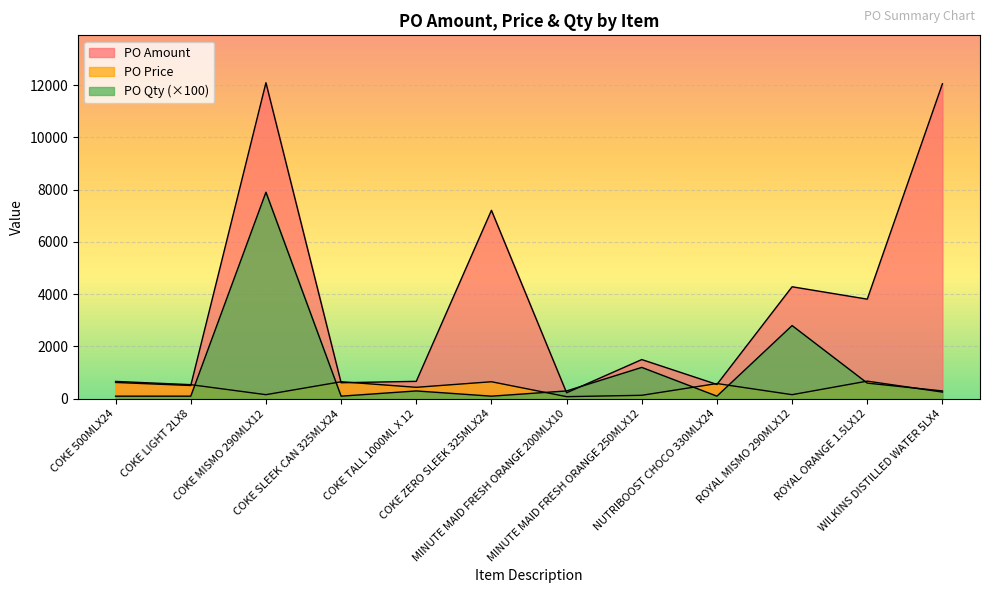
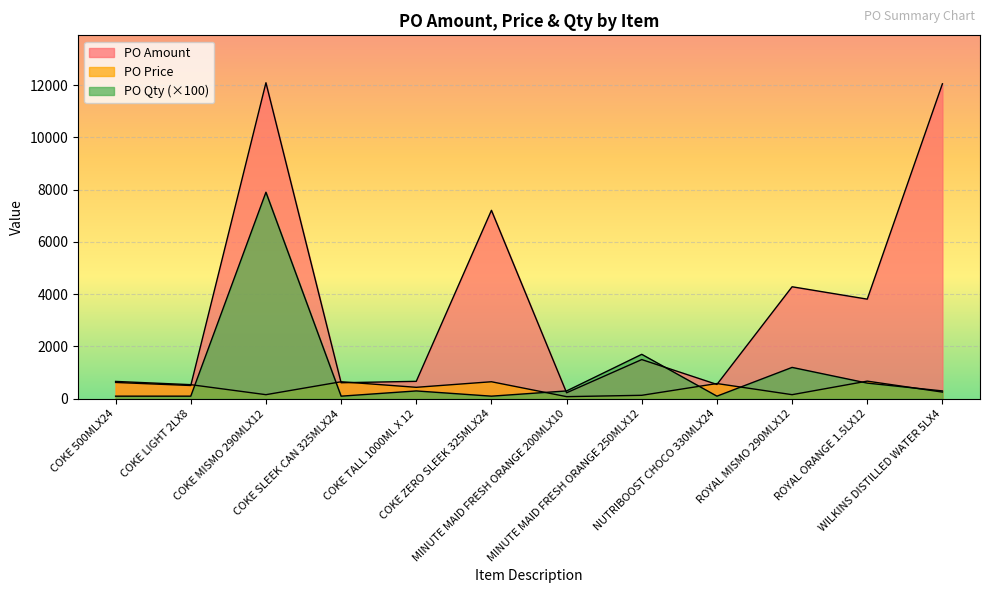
PO Qty (×100), MINUTE MAID FRESH ORANGE 250MLX12: 1200 -> 1700
PO Qty (×100), ROYAL MISMO 290MLX12: 2800 -> 1200
